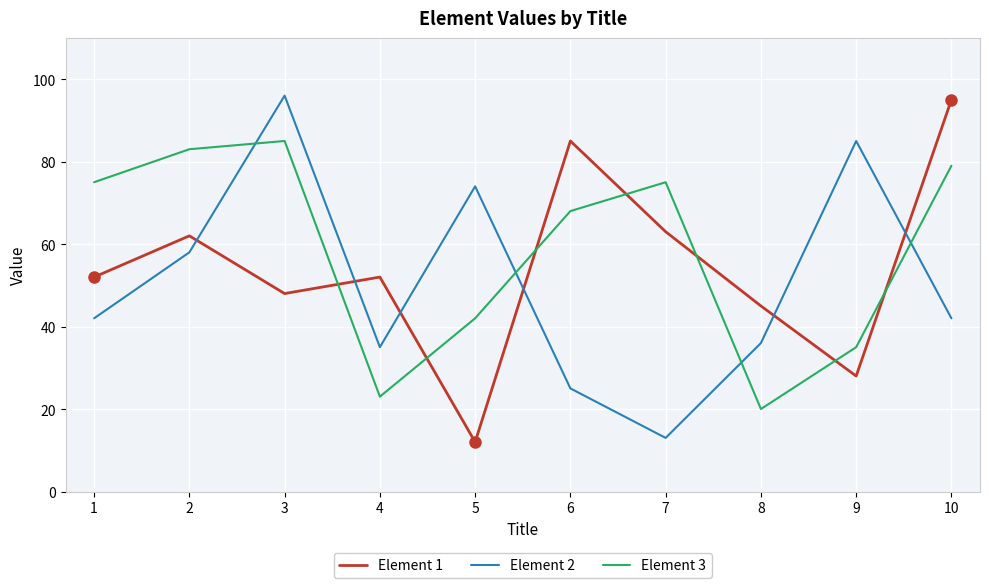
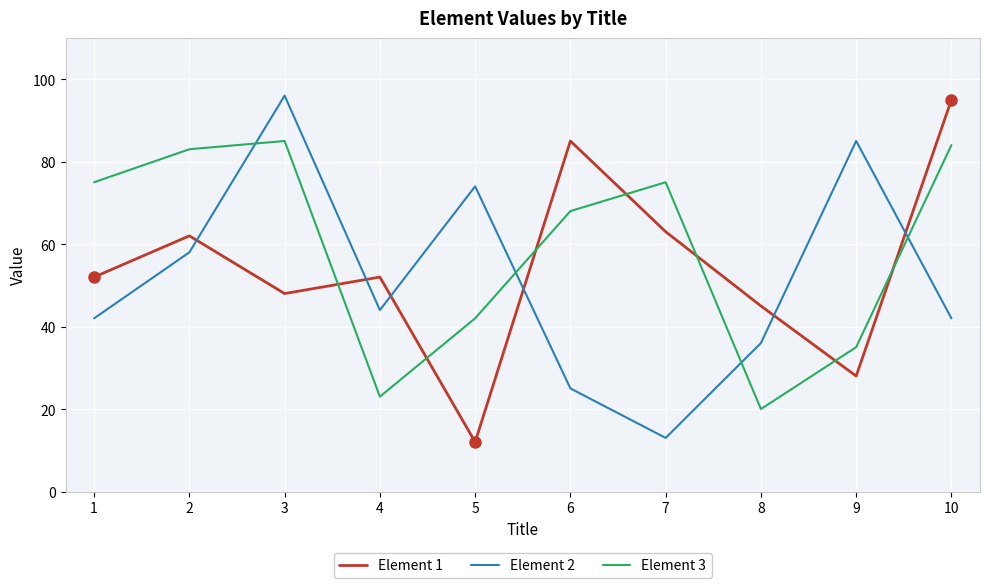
Element 2, 4: 35 -> 44
Element 3, 10: 79 -> 84
